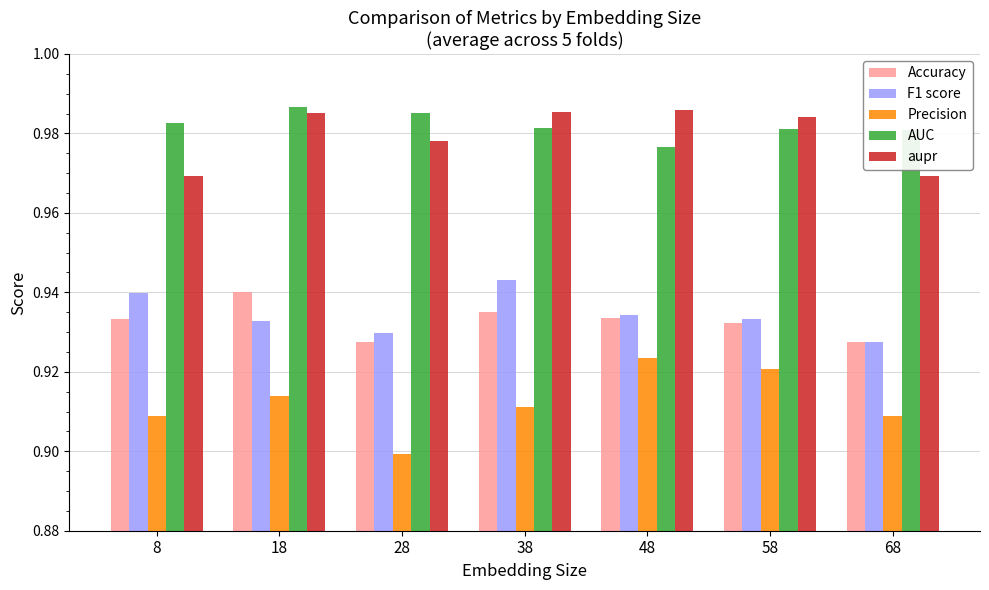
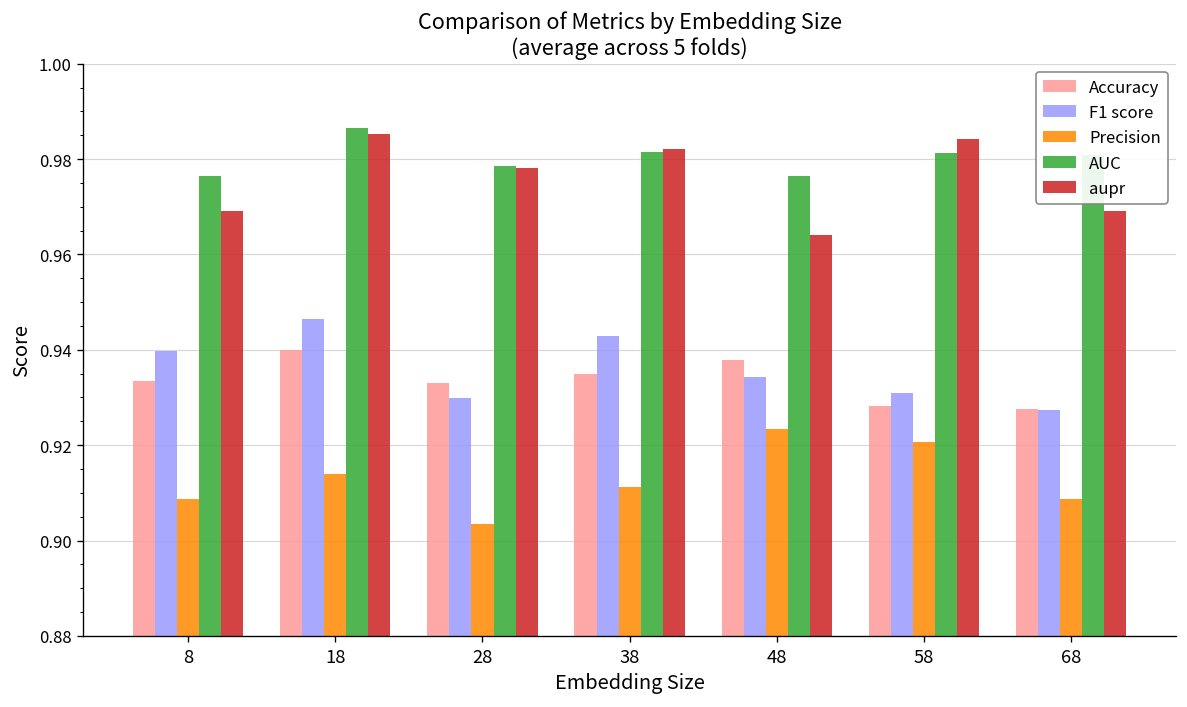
AUC, 8: 0.983 -> 0.976
F1 score, 18: 0.933 -> 0.946
Accuracy, 28: 0.928 -> 0.933
Precision, 28: 0.899 -> 0.903
AUC, 28: 0.985 -> 0.979
aupr, 38: 0.985 -> 0.982
Accuracy, 48: 0.934 -> 0.938
aupr, 48: 0.986 -> 0.964
Accuracy, 58: 0.932 -> 0.928
F1 score, 58: 0.933 -> 0.931
